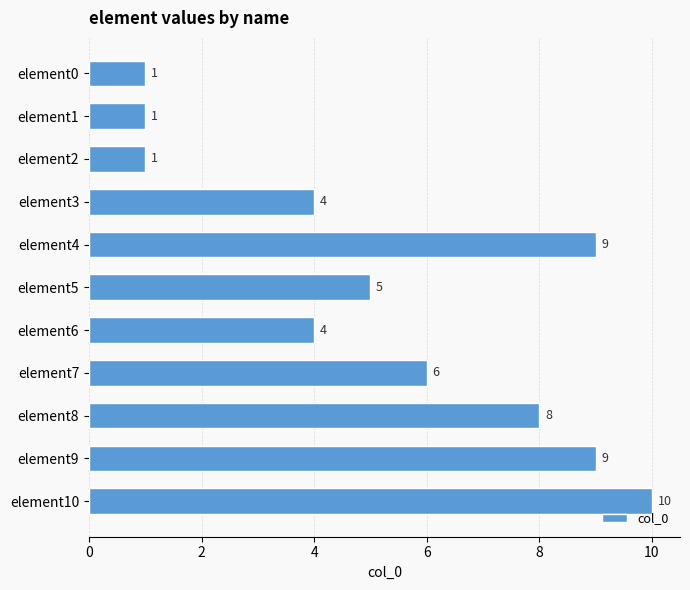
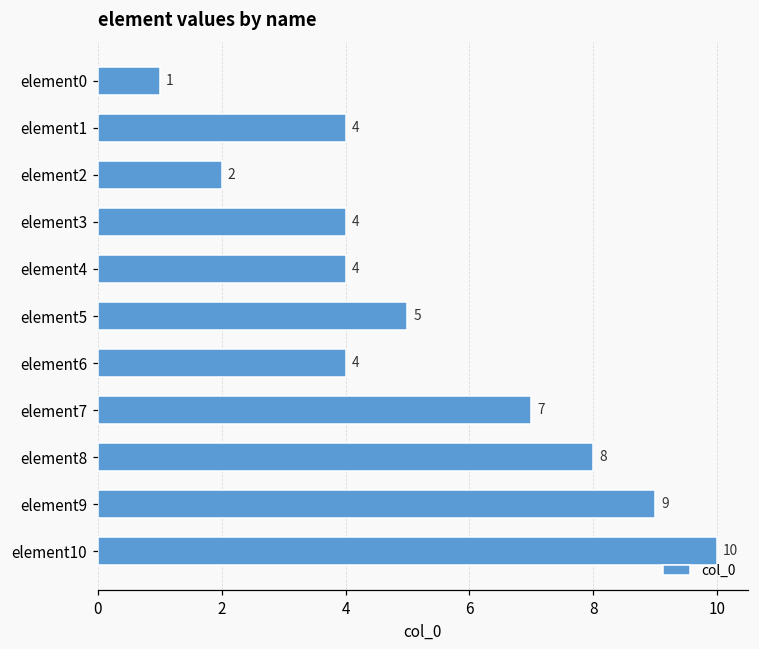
element1: 1 -> 4
element2: 1 -> 2
element4: 9 -> 4
element7: 6 -> 7
